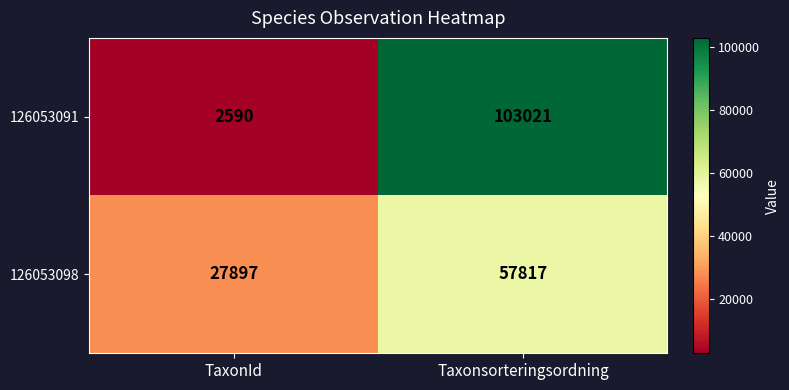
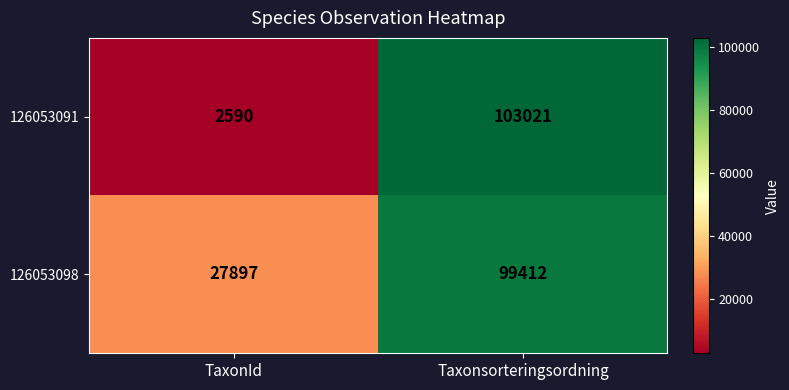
126053098, Taxonsorteringsordning: 57817 -> 99412
